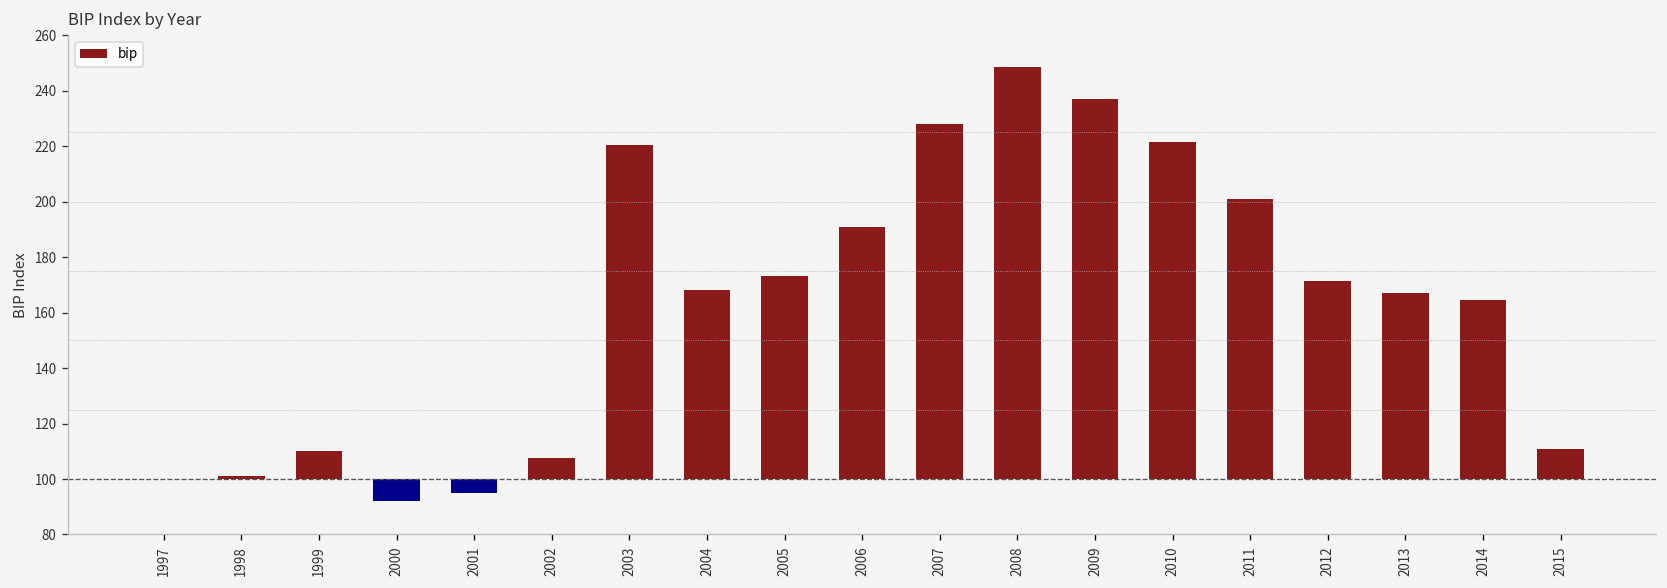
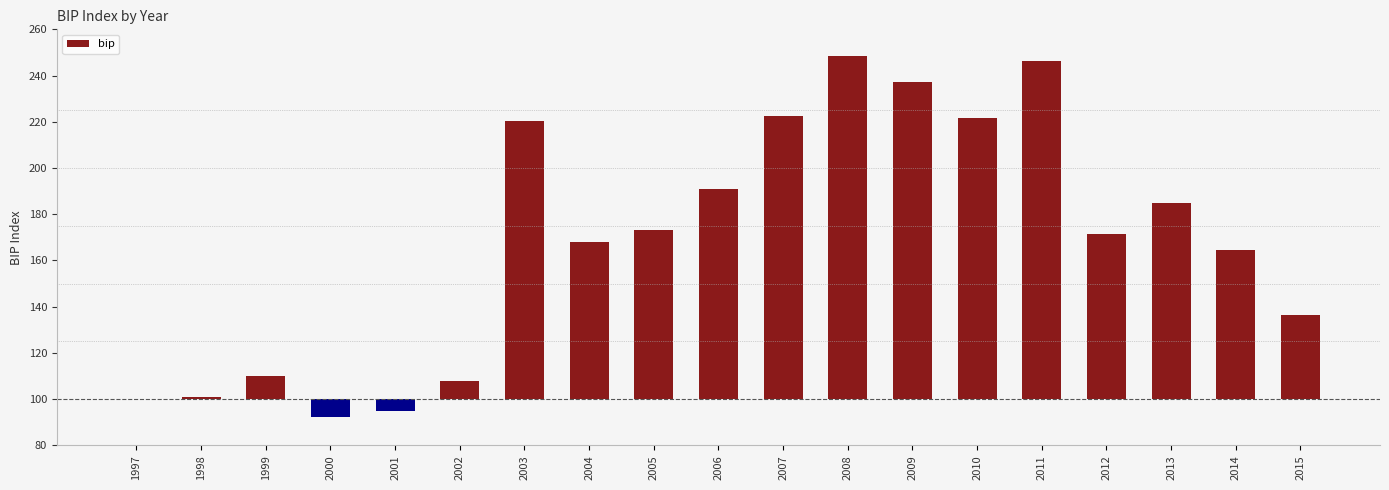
2007: 228 -> 223
2011: 201 -> 246
2013: 167 -> 185
2015: 111 -> 136
